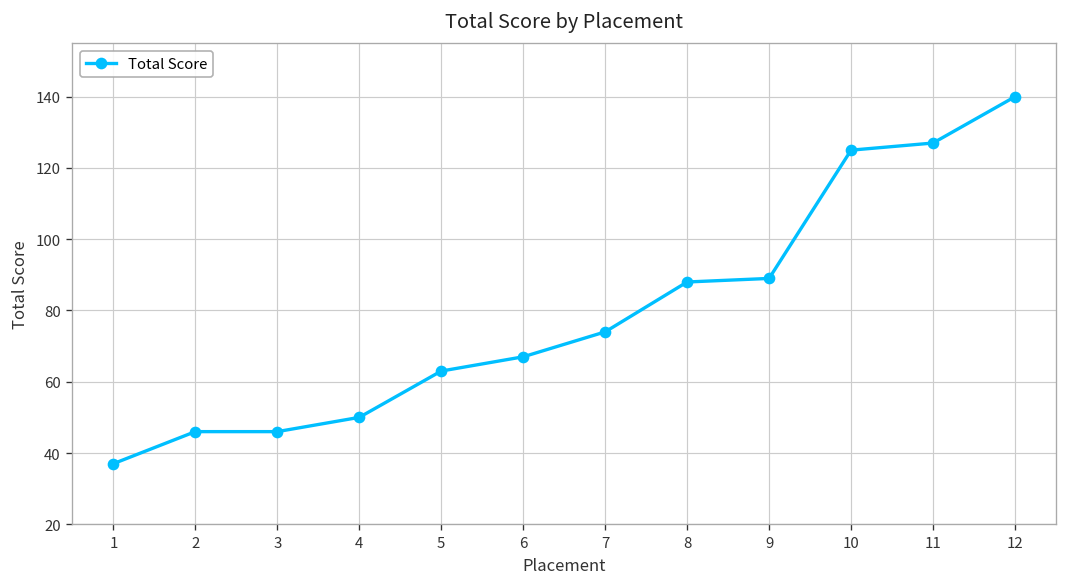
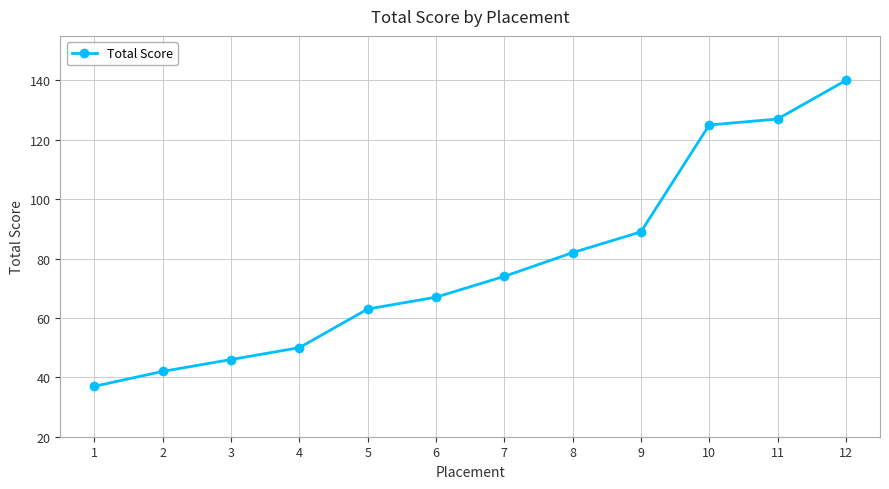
2: 46 -> 42
8: 88 -> 82
